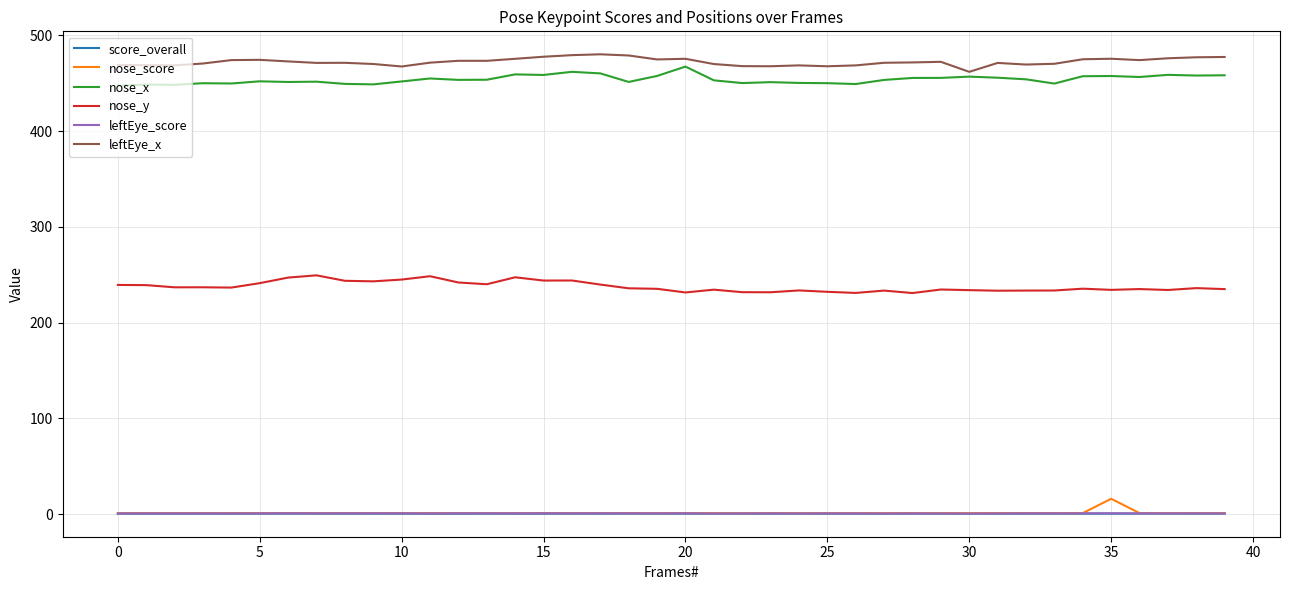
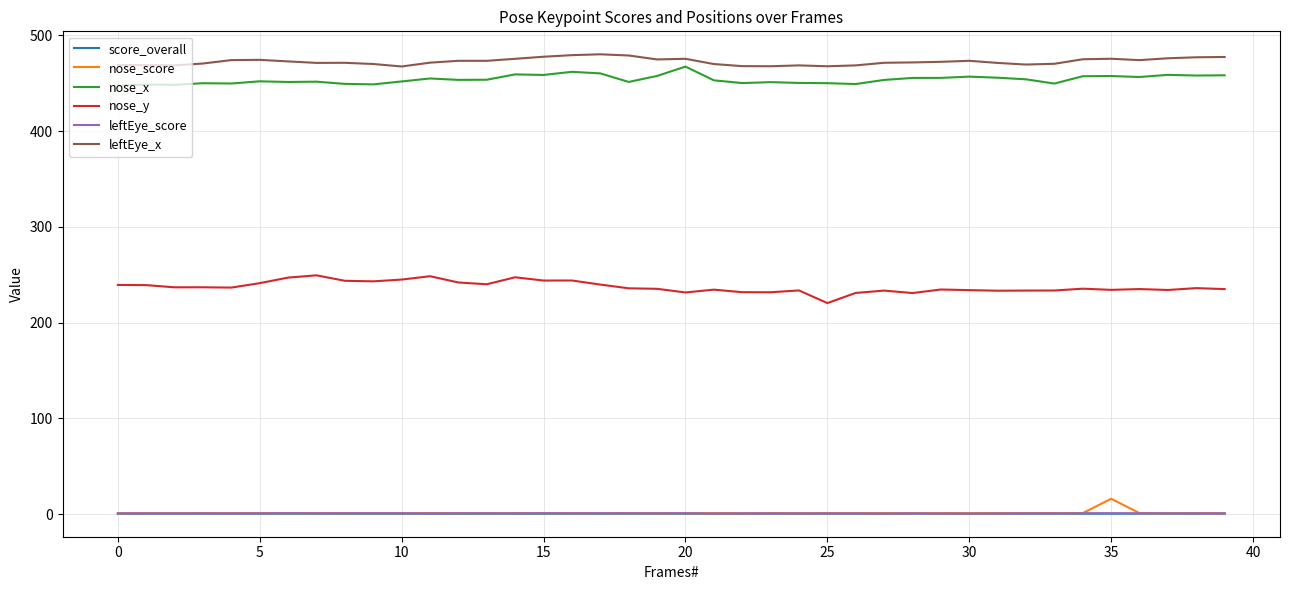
nose_y, 25: 230 -> 220
leftEye_x, 30: 460 -> 470
